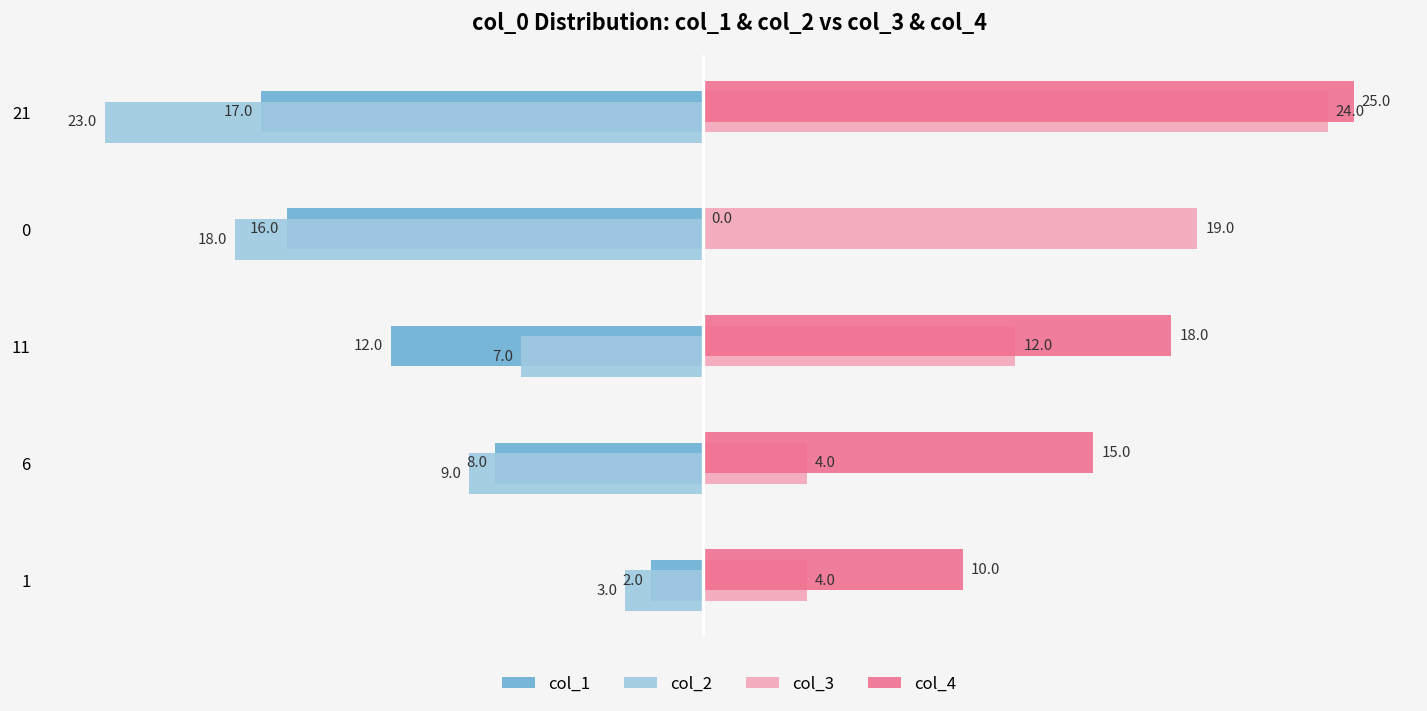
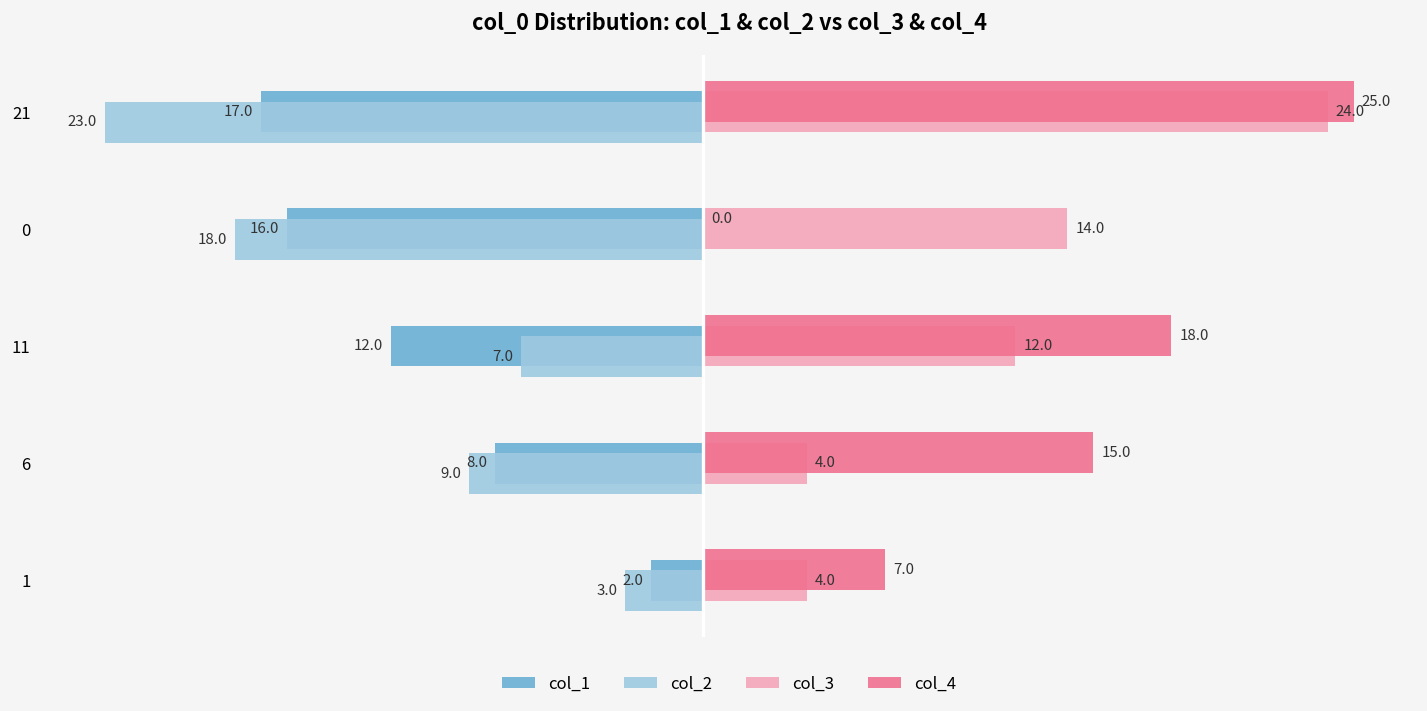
col_3, 0: 19.0 -> 14.0
col_4, 1: 10.0 -> 7.0
